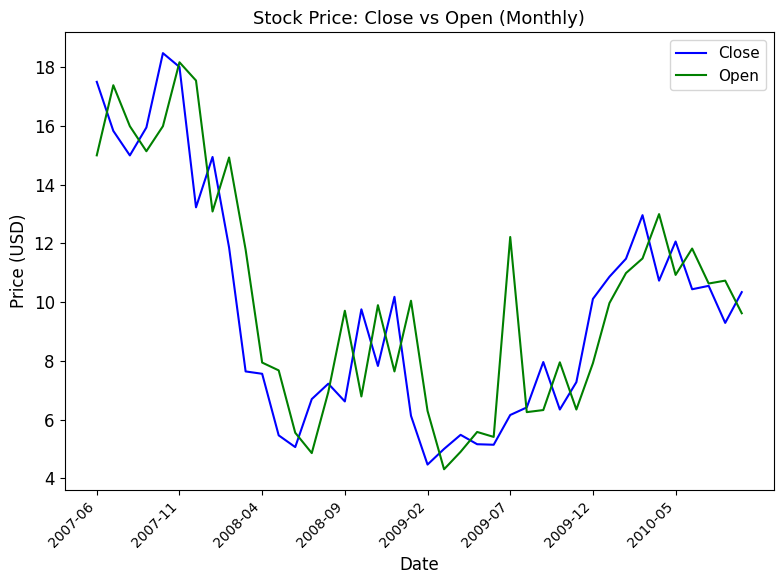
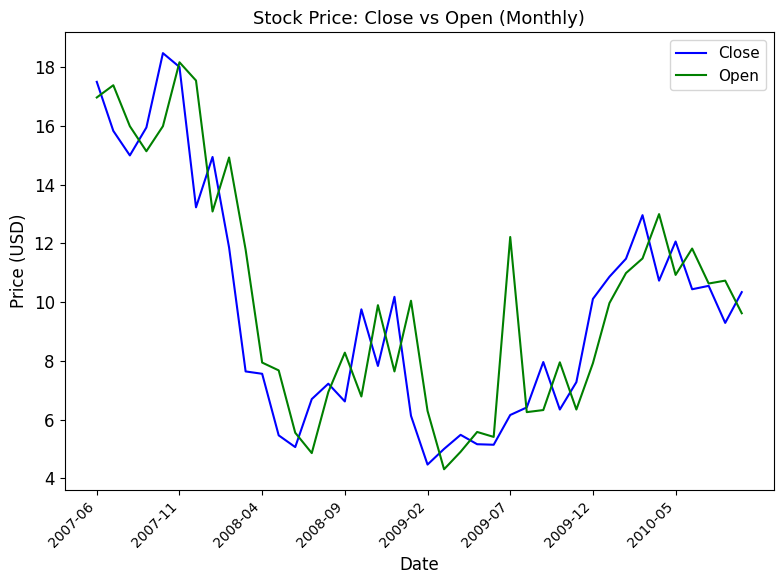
Open, 2007-06: 15.0 -> 17.0
Open, 2008-09: 9.7 -> 8.3
